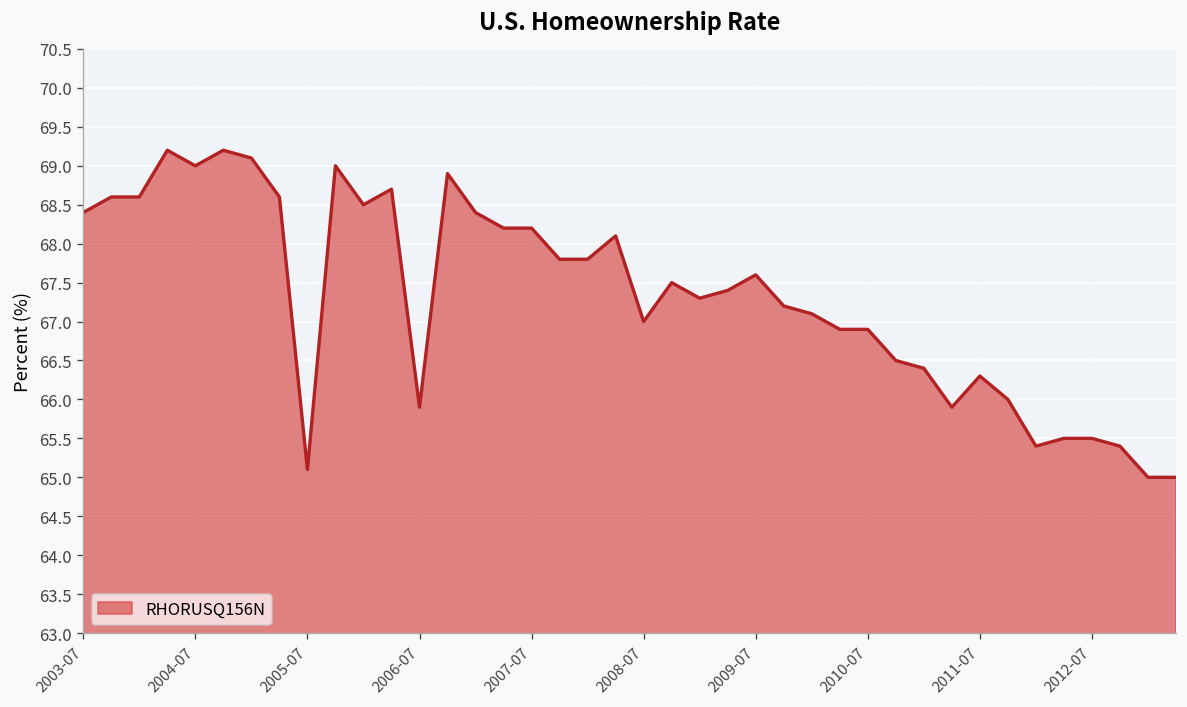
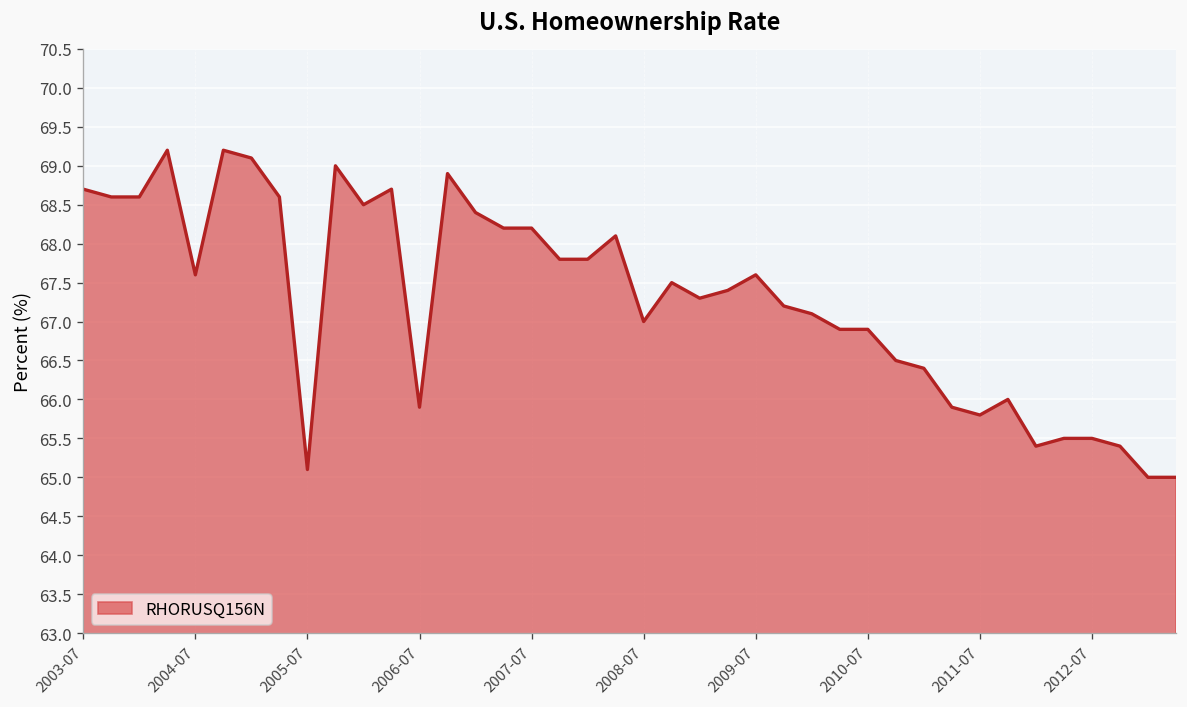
2003-07: 68.4 -> 68.7
2004-07: 69.0 -> 67.6
2011-07: 66.3 -> 65.8
